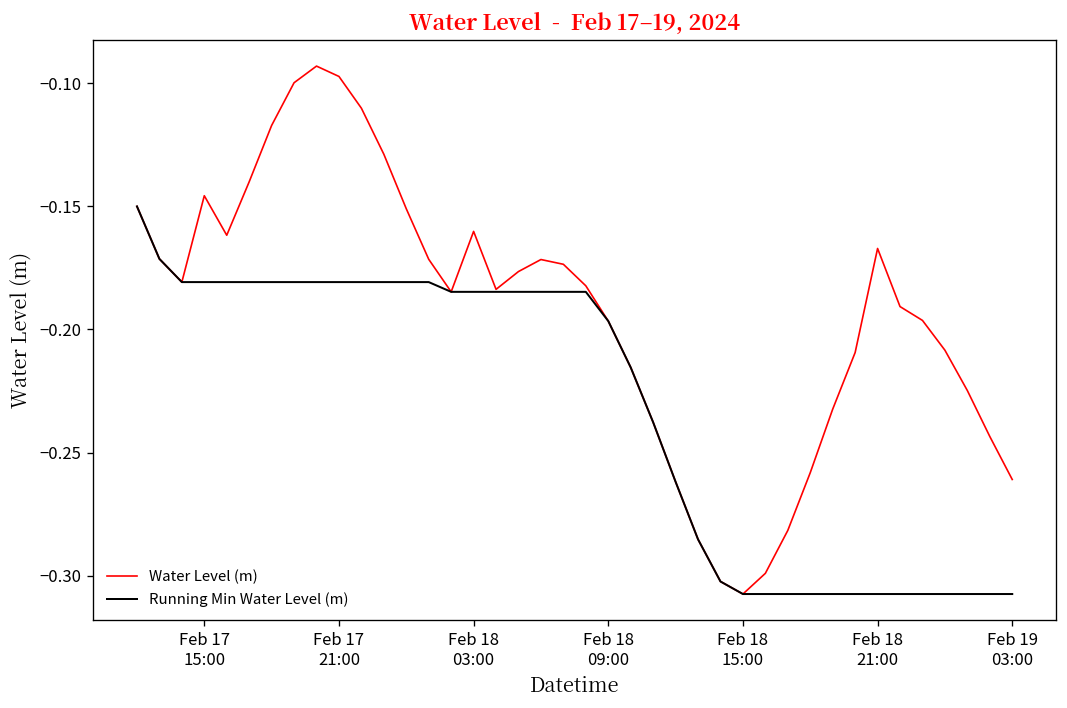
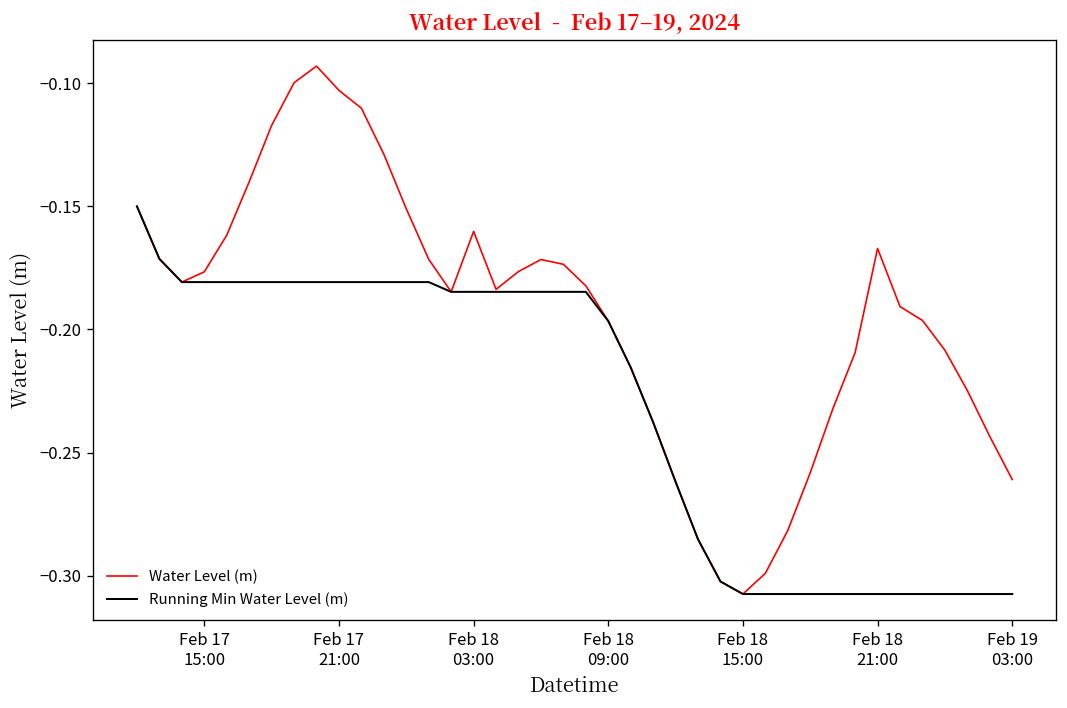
Water Level (m), Feb 17 15:00: -0.146 -> -0.177
Water Level (m), Feb 17 21:00: -0.097 -> -0.103
